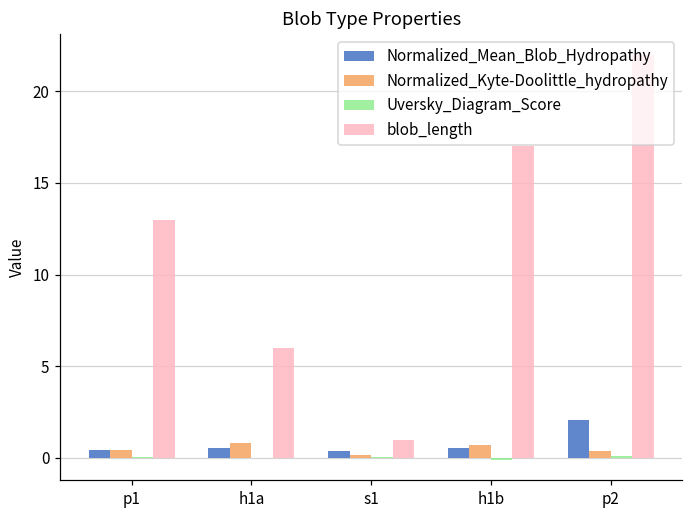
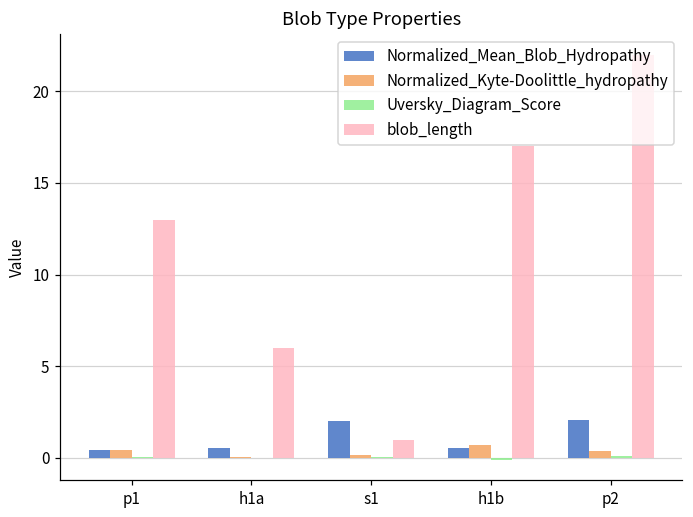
Normalized_Kyte-Doolittle_hydropathy, h1a: 0.8 -> 0.1
Normalized_Mean_Blob_Hydropathy, s1: 0.4 -> 2.0
